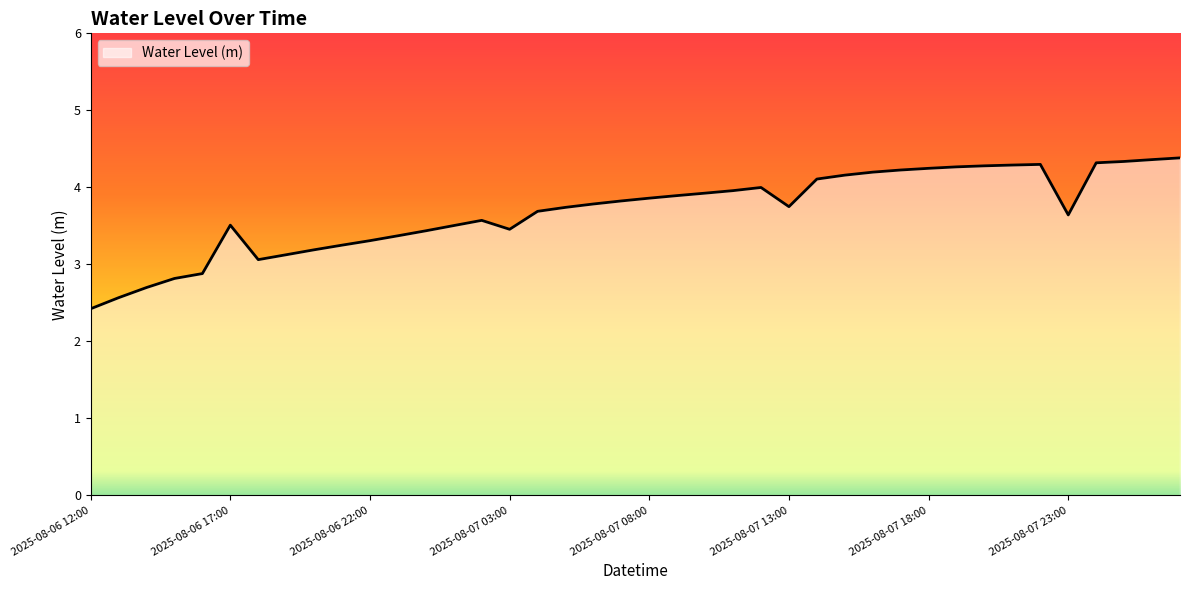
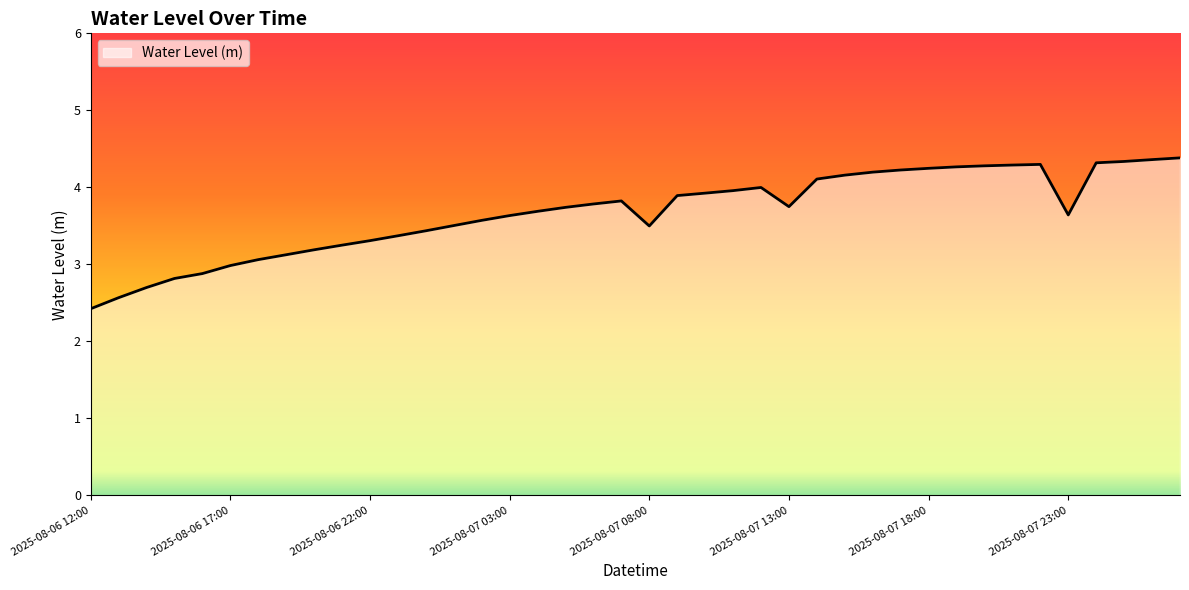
2025-08-06 17:00: 3.5 -> 3.0
2025-08-07 03:00: 3.5 -> 3.6
2025-08-07 08:00: 3.9 -> 3.5
